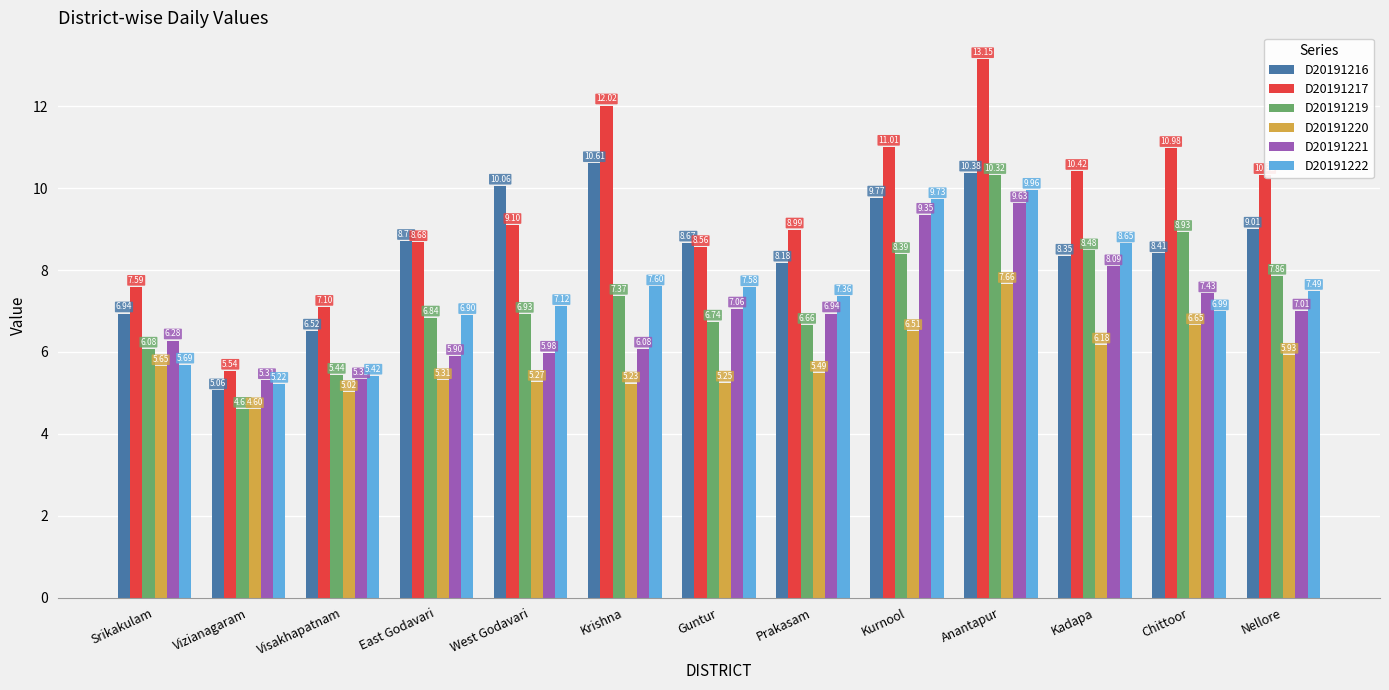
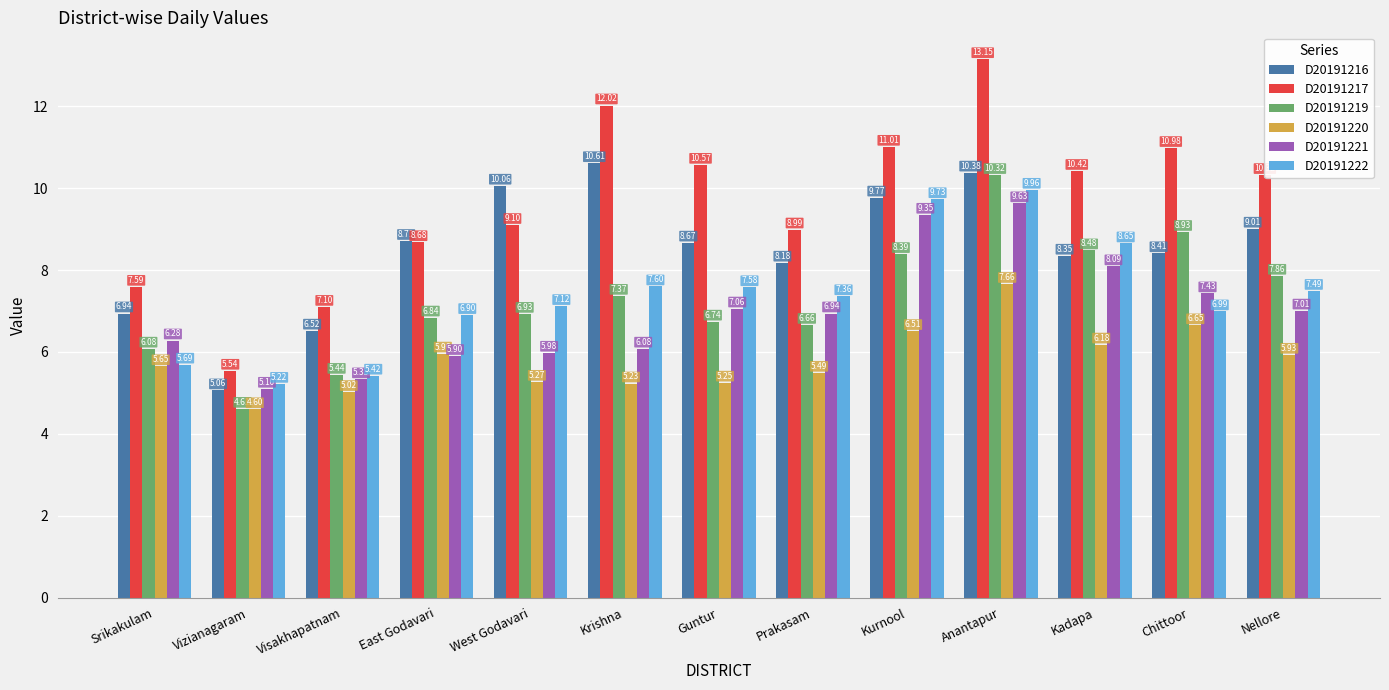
D20191221, Vizianagaram: 5.31 -> 5.10
D20191220, East Godavari: 5.31 -> 5.96
D20191217, Guntur: 8.56 -> 10.57
